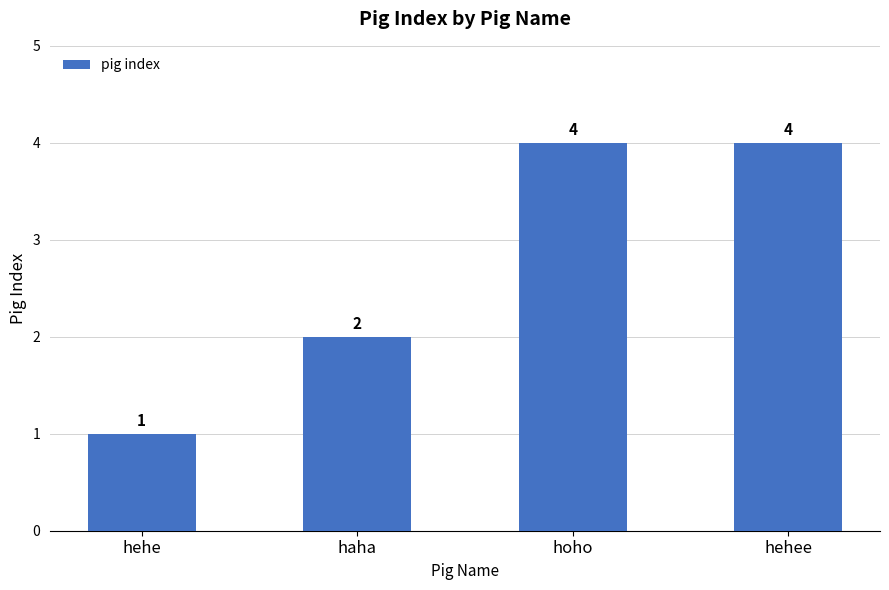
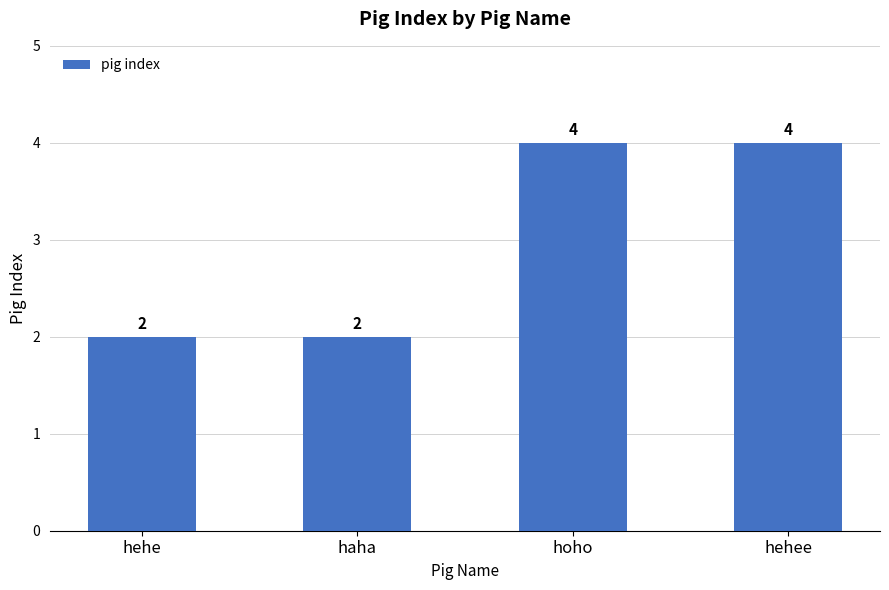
hehe: 1 -> 2
